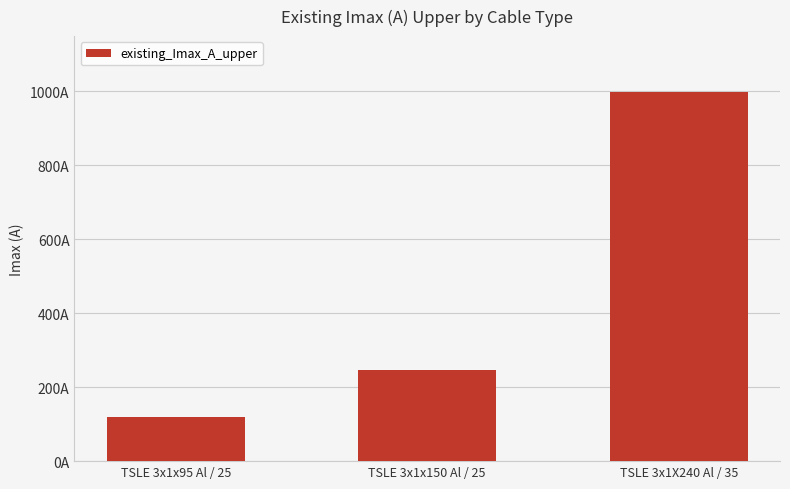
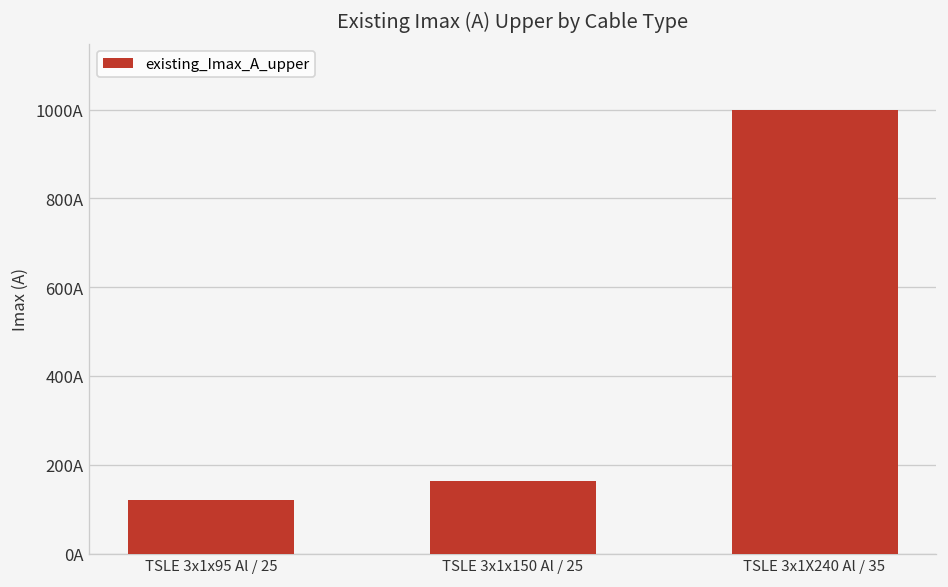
TSLE 3x1x150 Al / 25: 250A -> 160A
